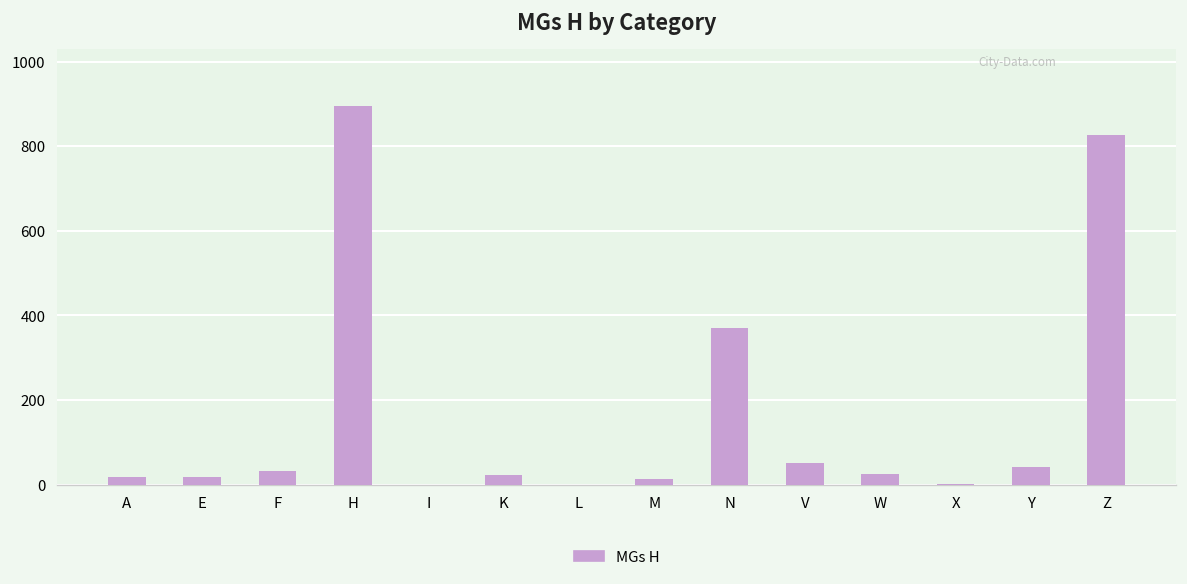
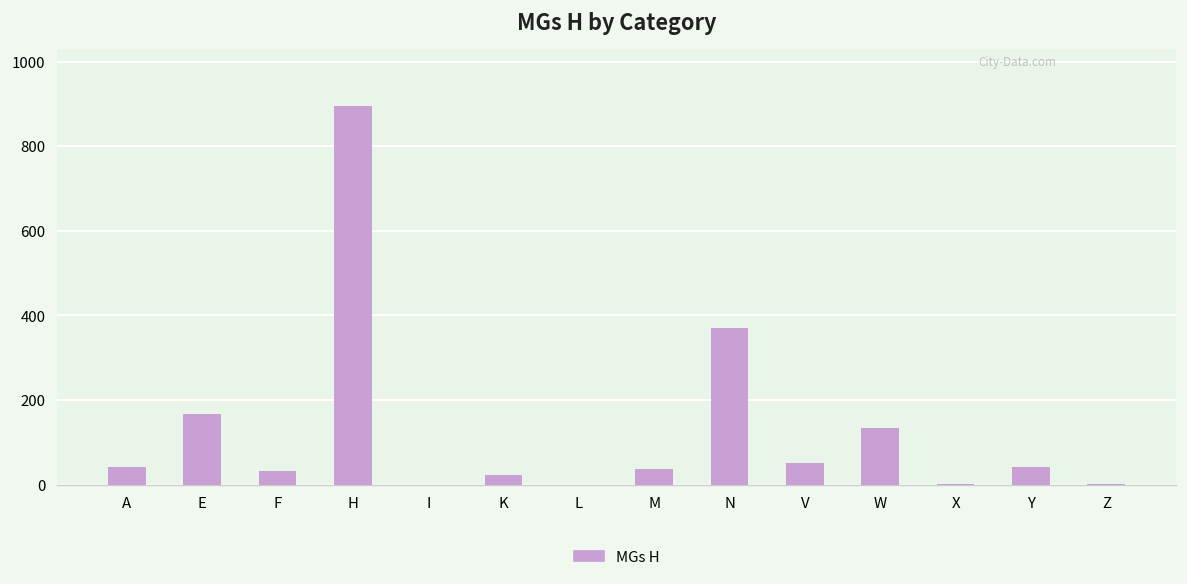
A: 20 -> 40
E: 20 -> 170
M: 10 -> 40
W: 20 -> 140
Z: 830 -> 0
